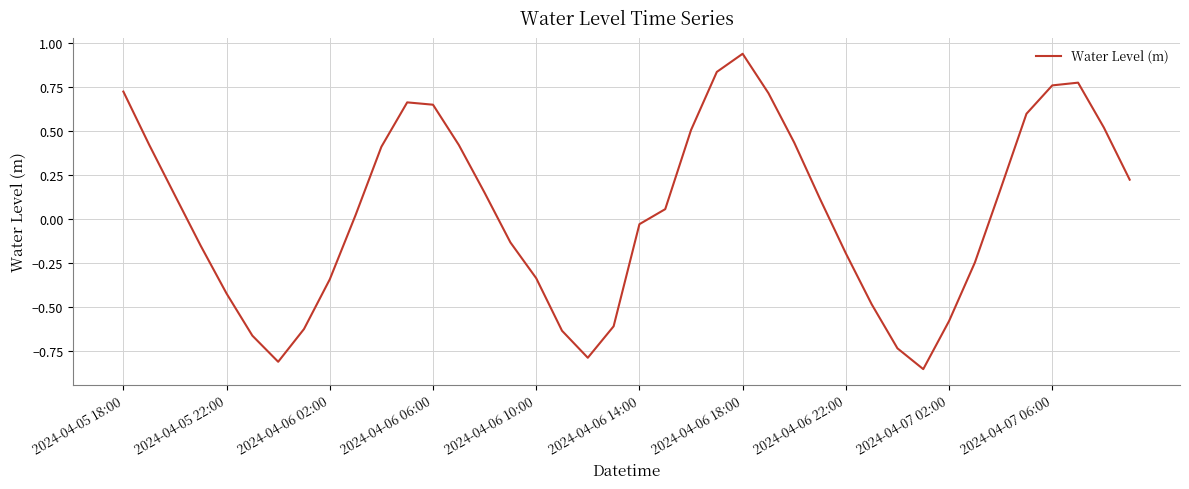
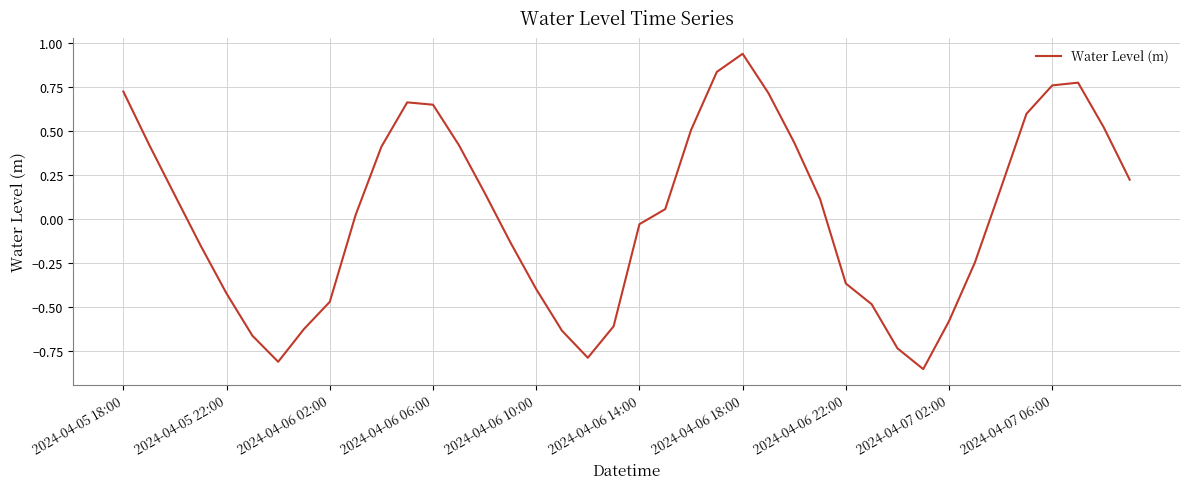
2024-04-06 02:00: -0.34 -> -0.47
2024-04-06 10:00: -0.33 -> -0.40
2024-04-06 22:00: -0.19 -> -0.36
